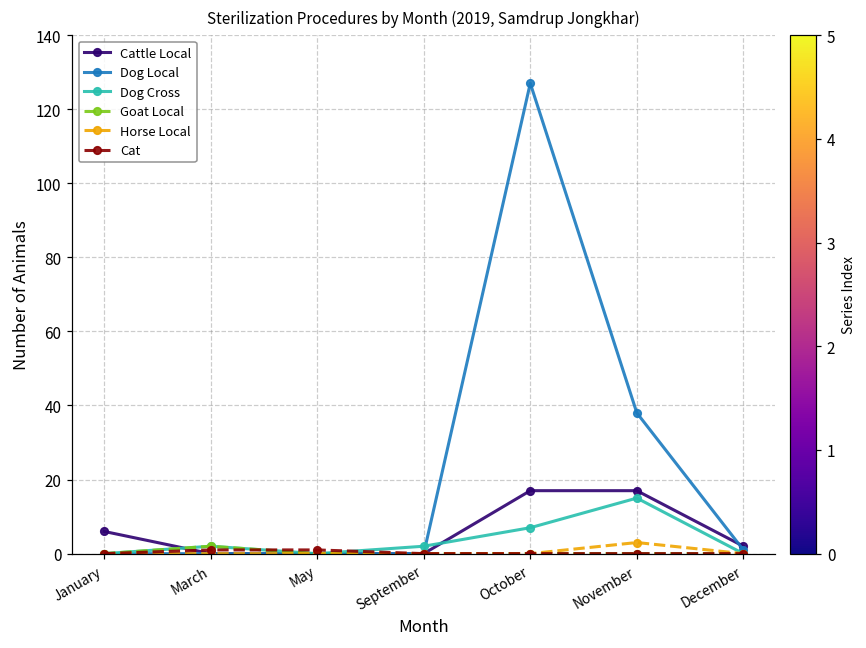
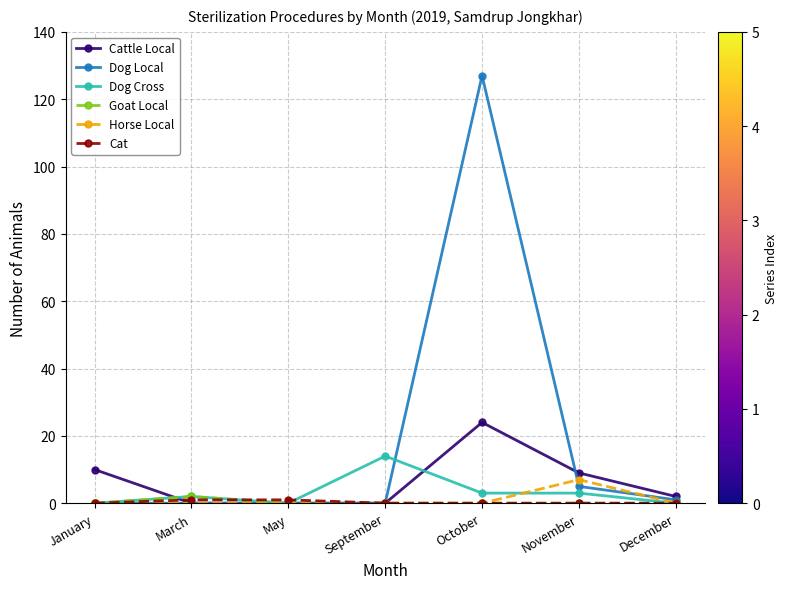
Cattle Local, January: 6 -> 10
Dog Cross, September: 2 -> 14
Cattle Local, October: 17 -> 24
Dog Cross, October: 7 -> 3
Cattle Local, November: 17 -> 9
Dog Local, November: 38 -> 5
Dog Cross, November: 15 -> 3
Horse Local, November: 3 -> 7
